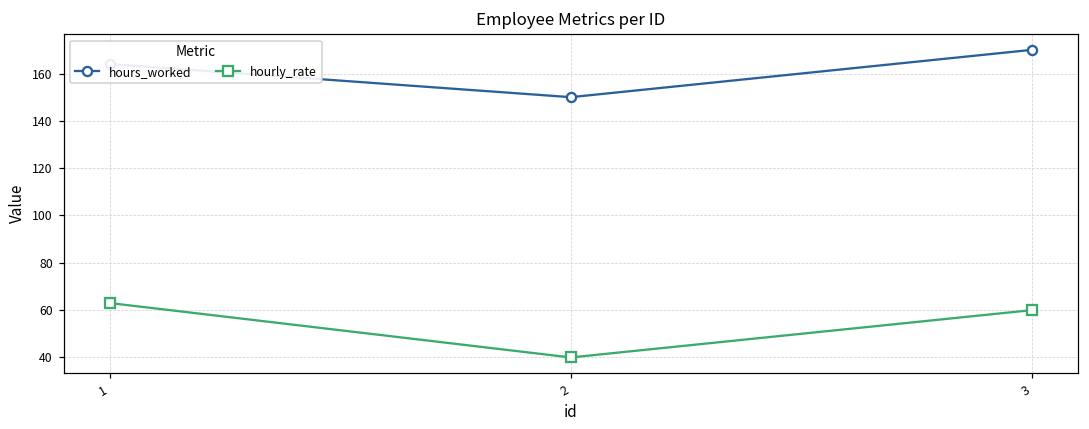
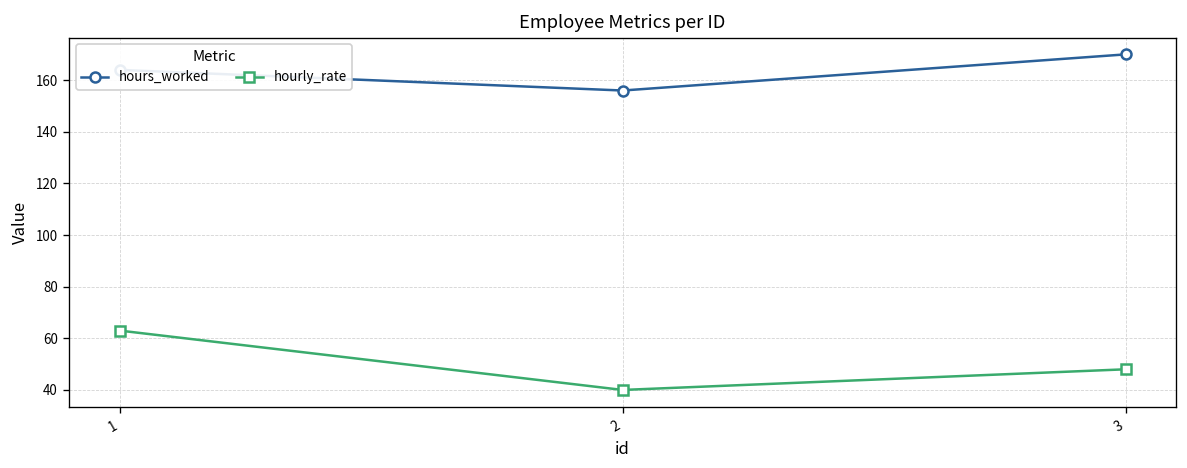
hours_worked, 2: 150 -> 156
hourly_rate, 3: 60 -> 48
